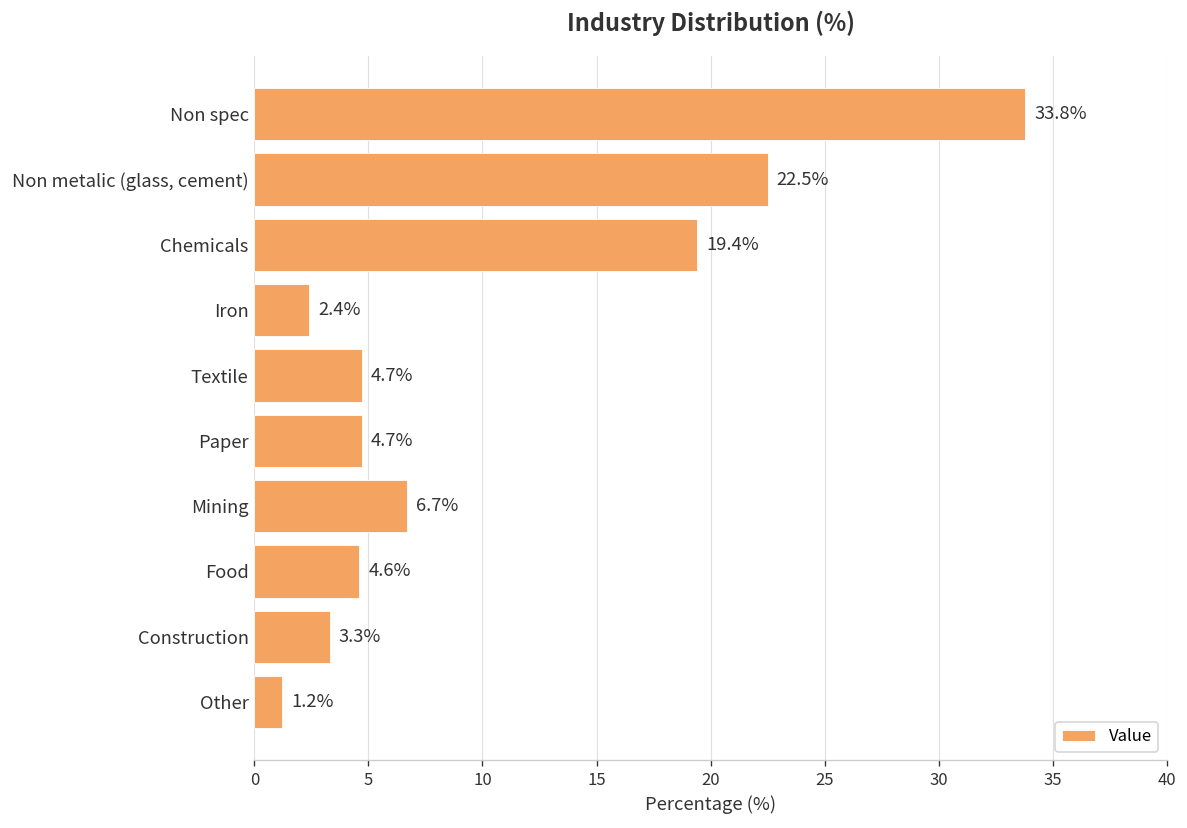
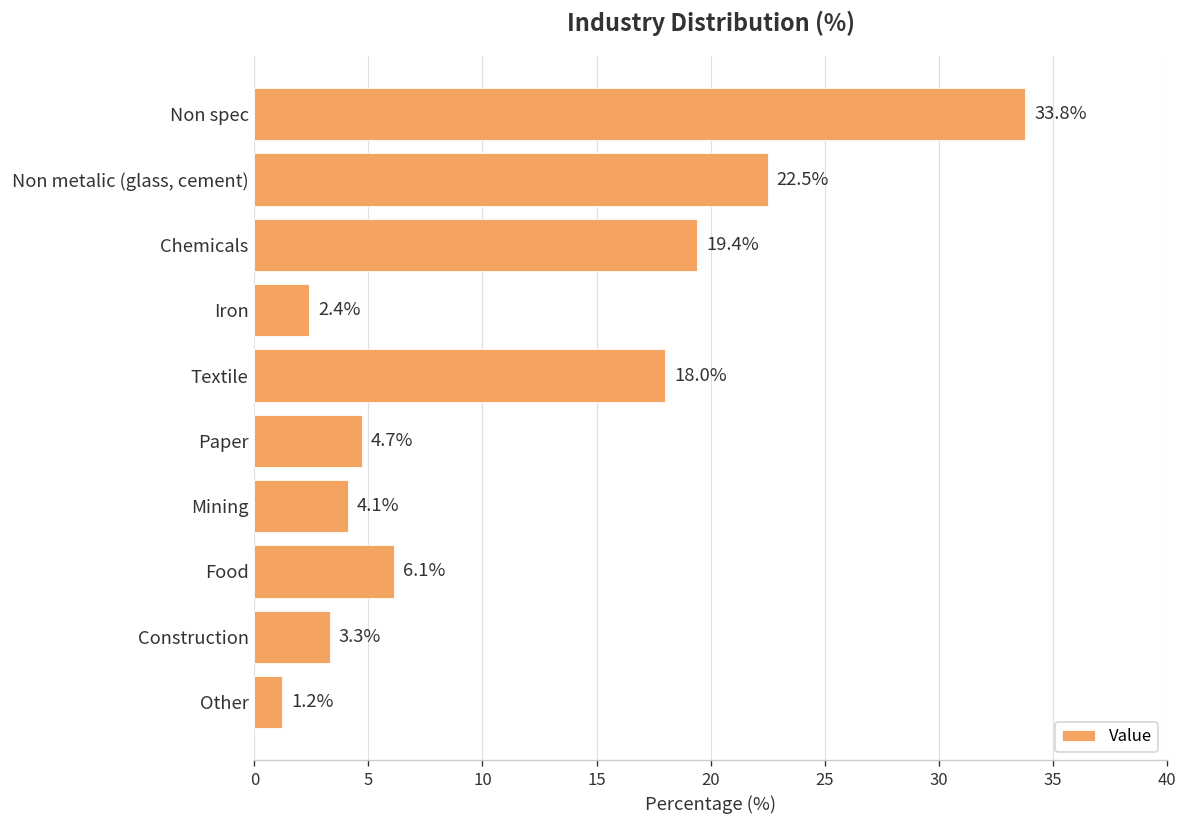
Textile: 4.7% -> 18.0%
Mining: 6.7% -> 4.1%
Food: 4.6% -> 6.1%
